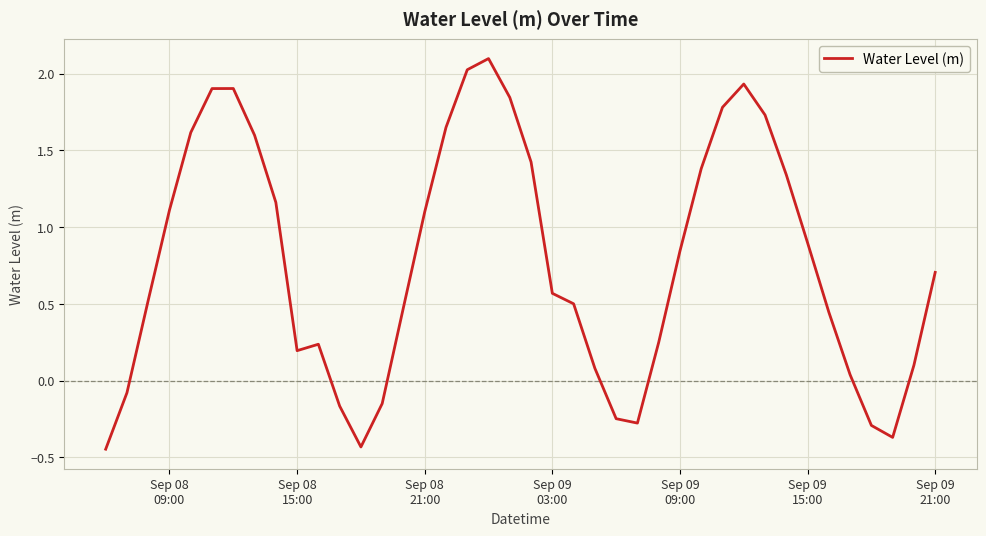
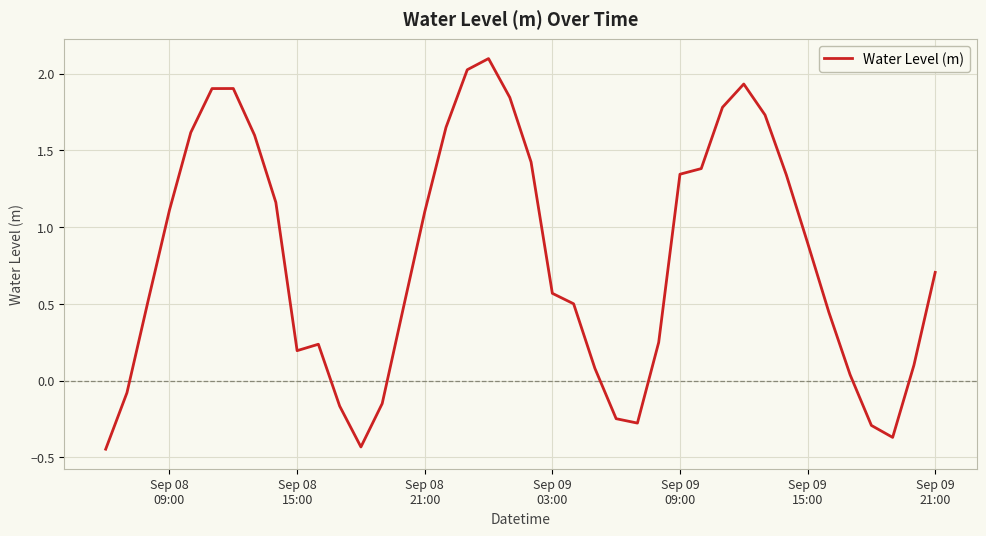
Sep 09 09:00: 0.84 -> 1.34
